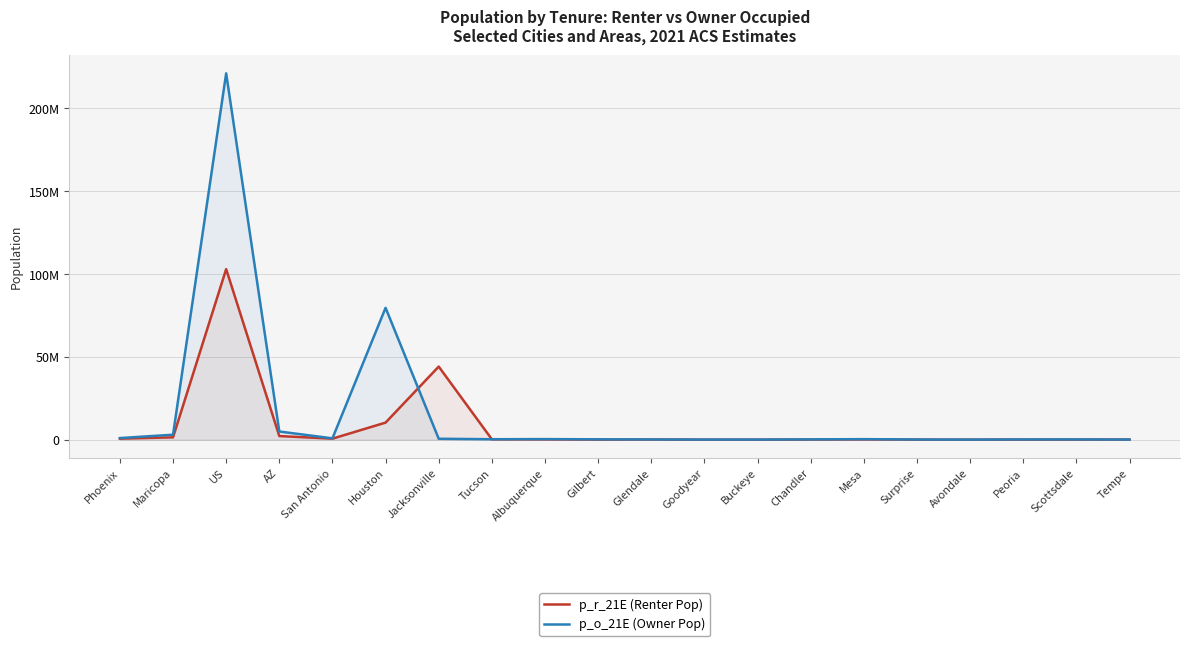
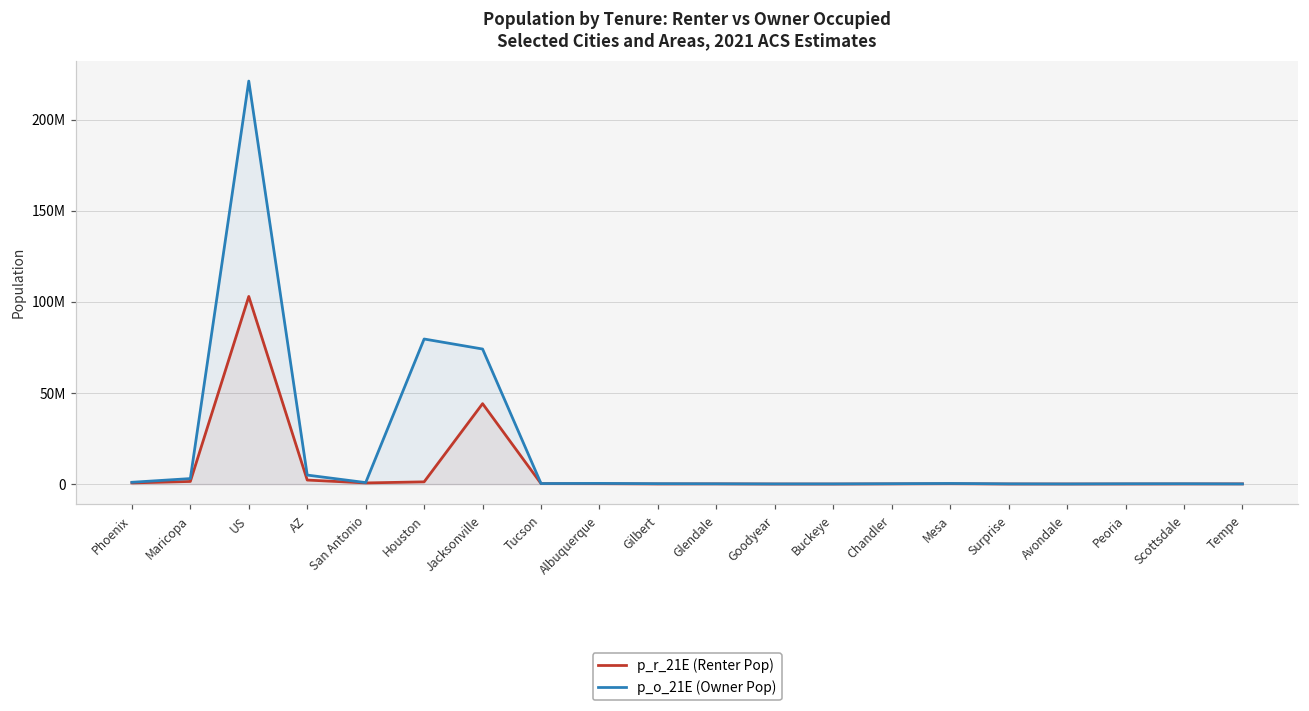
p_r_21E (Renter Pop), Houston: 10000000 -> 1000000
p_o_21E (Owner Pop), Jacksonville: 1000000 -> 74000000
